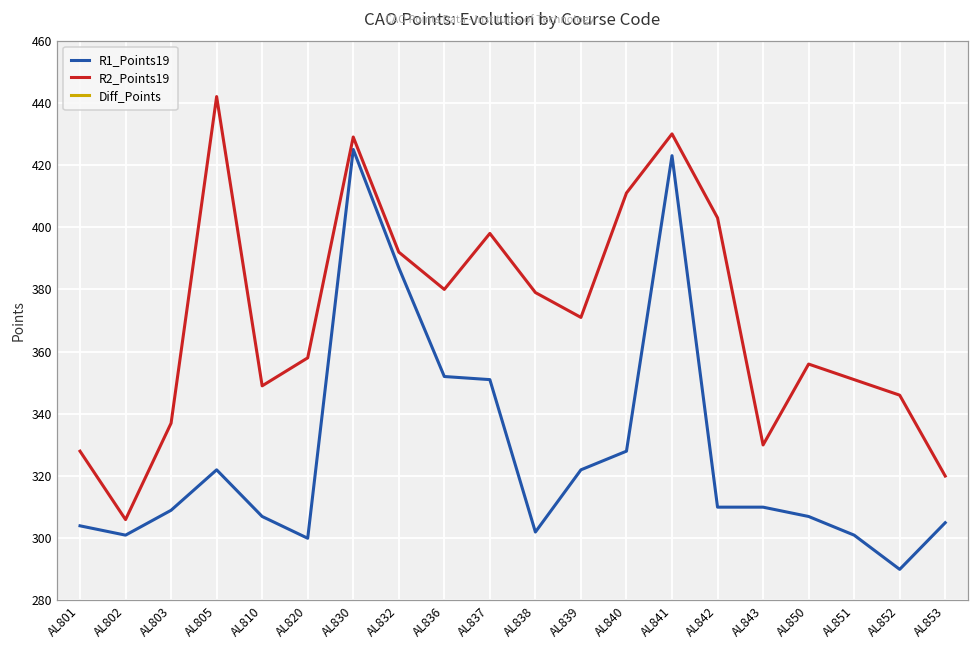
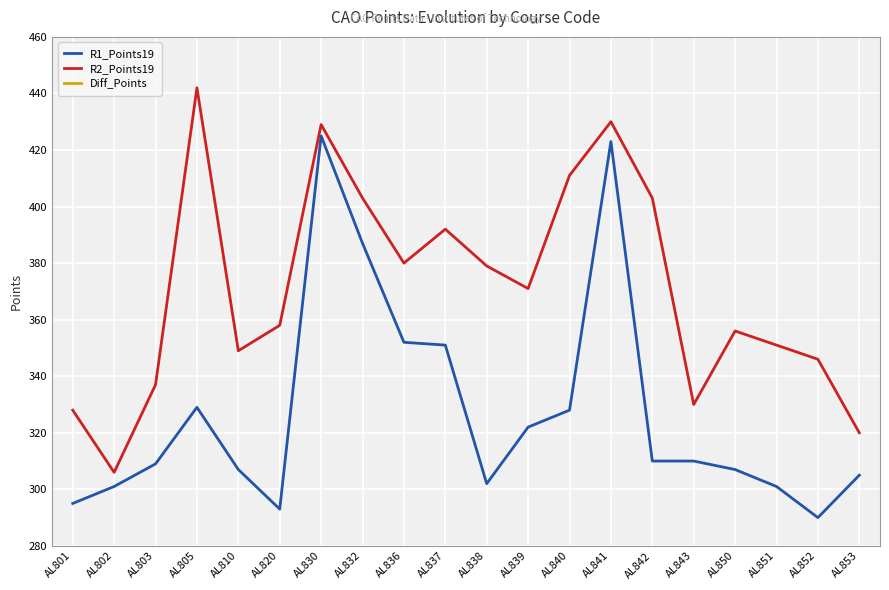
R1_Points19, AL801: 304 -> 295
R1_Points19, AL805: 322 -> 329
R1_Points19, AL820: 300 -> 293
R2_Points19, AL832: 392 -> 403
R2_Points19, AL837: 398 -> 392
